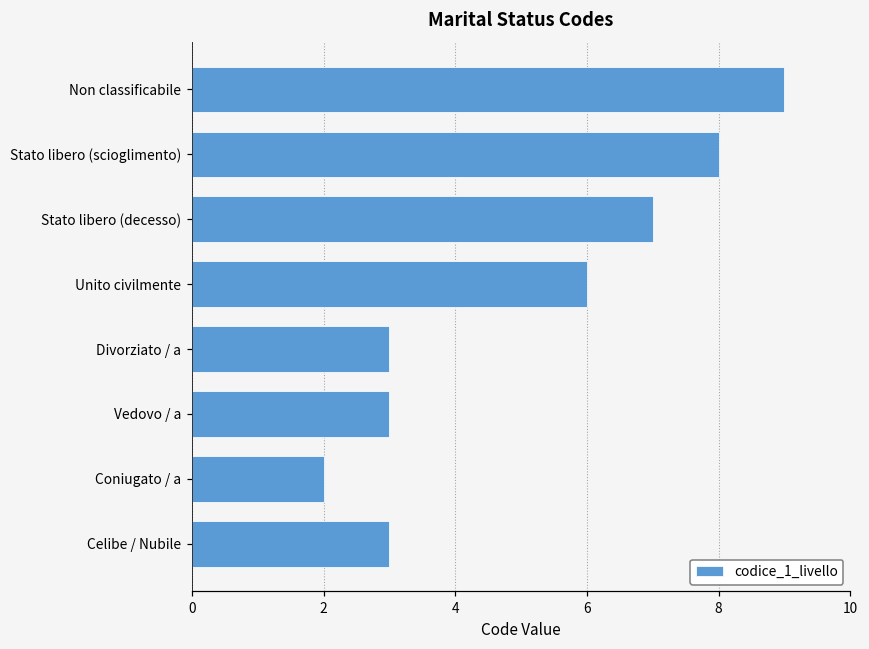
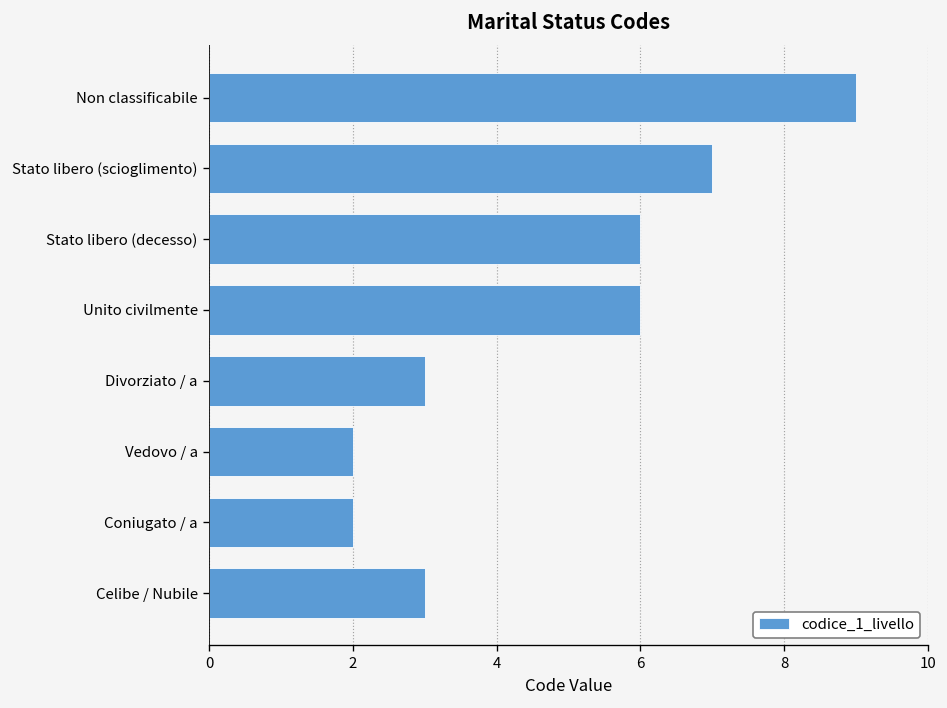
Stato libero (scioglimento): 8 -> 7
Stato libero (decesso): 7 -> 6
Vedovo / a: 3 -> 2
